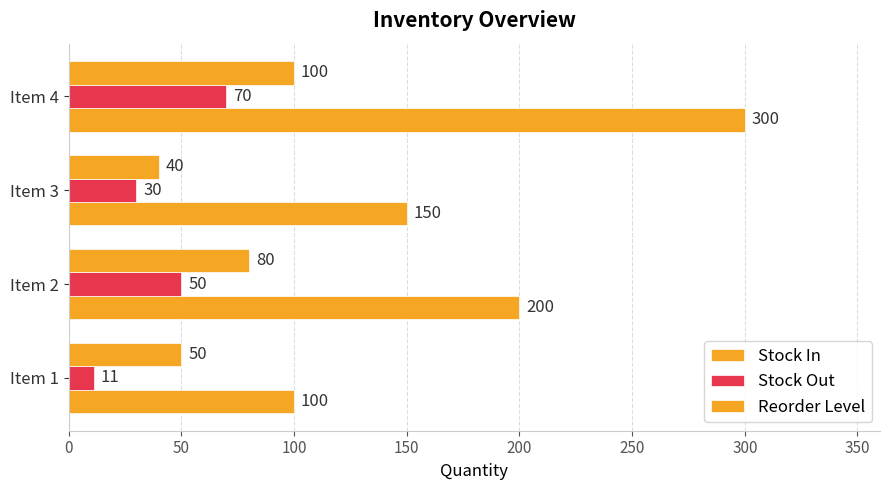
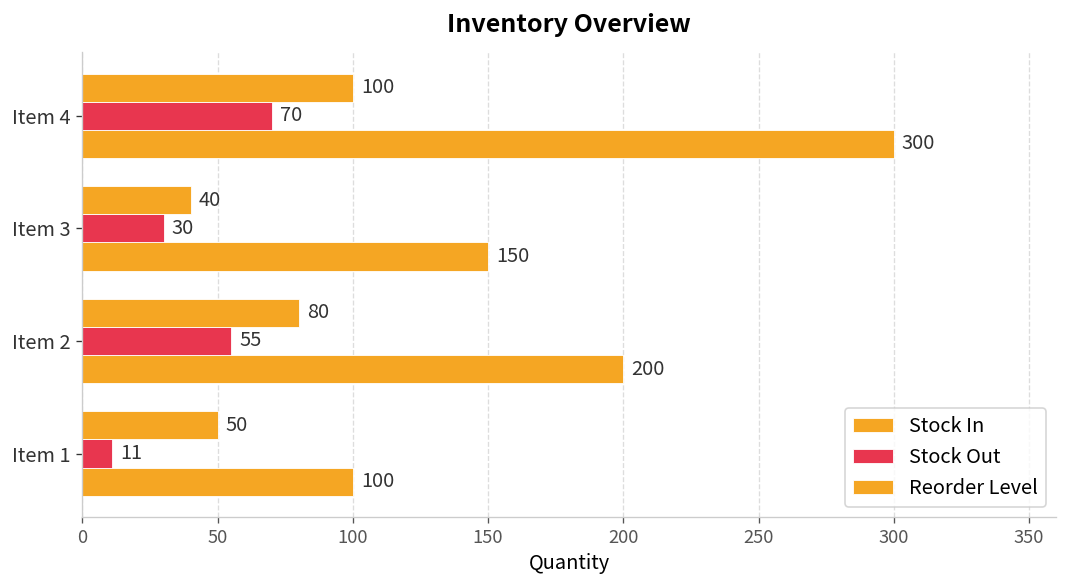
Stock Out, Item 2: 50 -> 55
